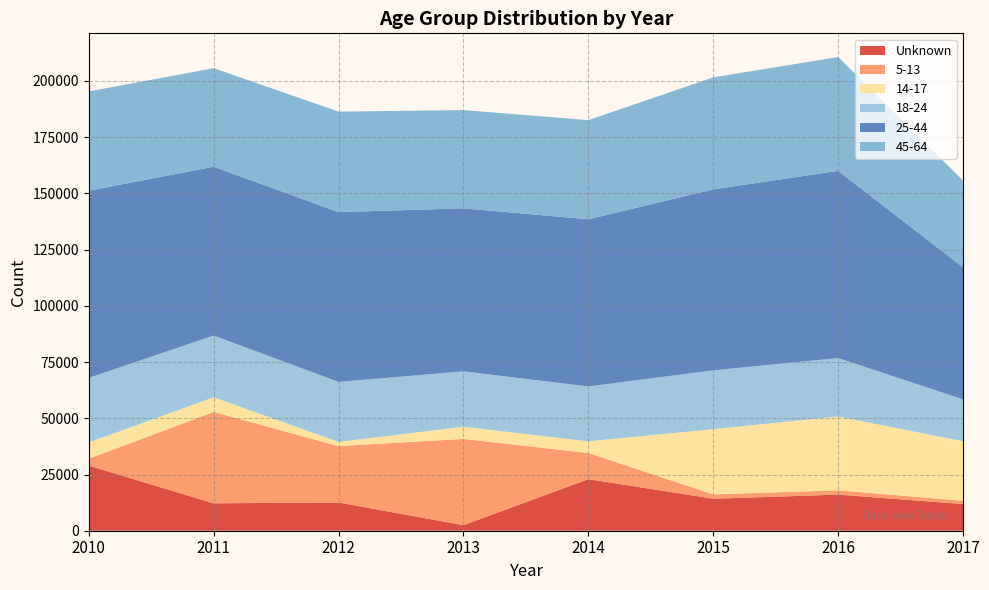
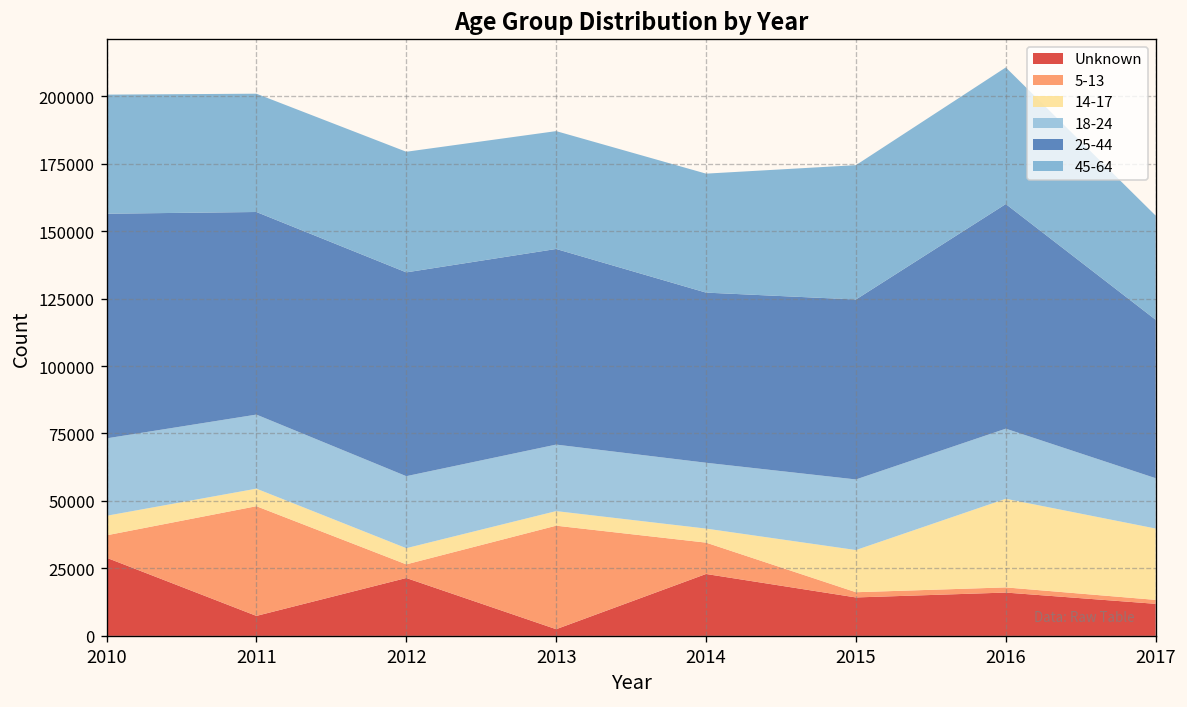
5-13, 2010: 3000 -> 8000
Unknown, 2011: 12000 -> 7000
Unknown, 2012: 13000 -> 21000
5-13, 2012: 25000 -> 5000
14-17, 2012: 2000 -> 6000
25-44, 2014: 74000 -> 63000
14-17, 2015: 29000 -> 16000
25-44, 2015: 80000 -> 67000
